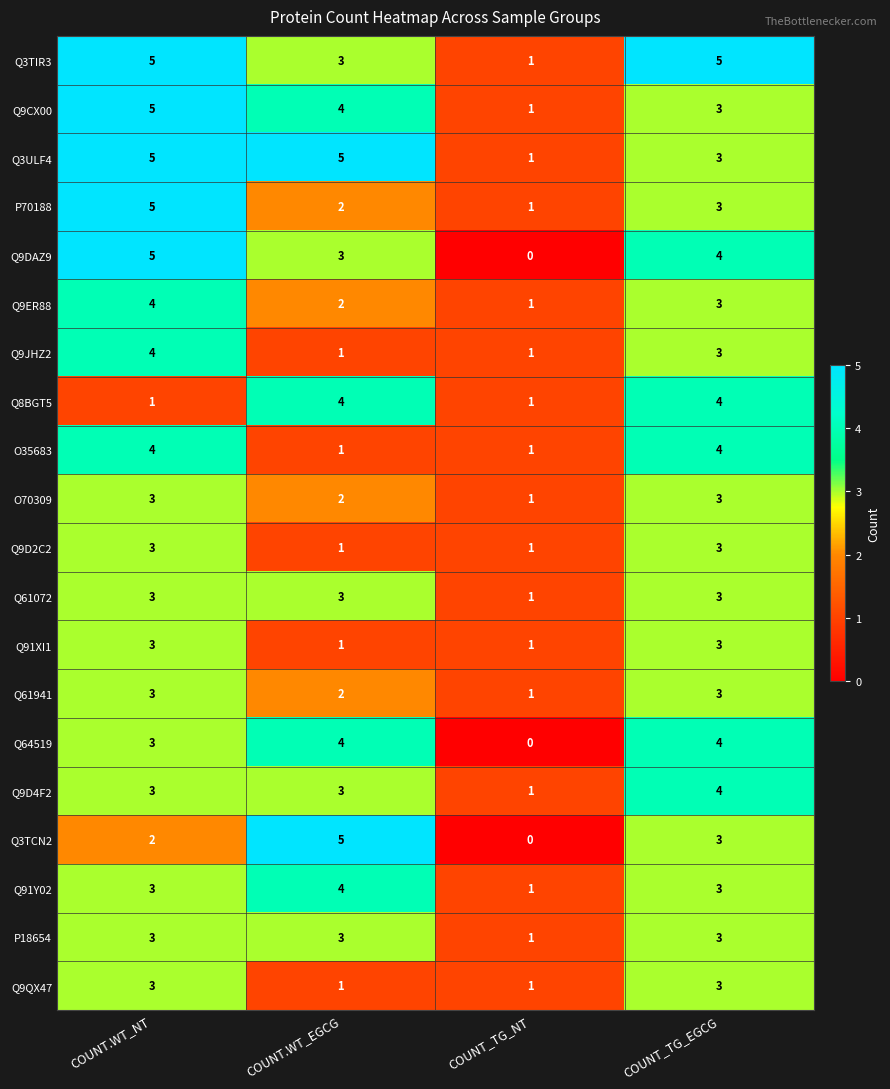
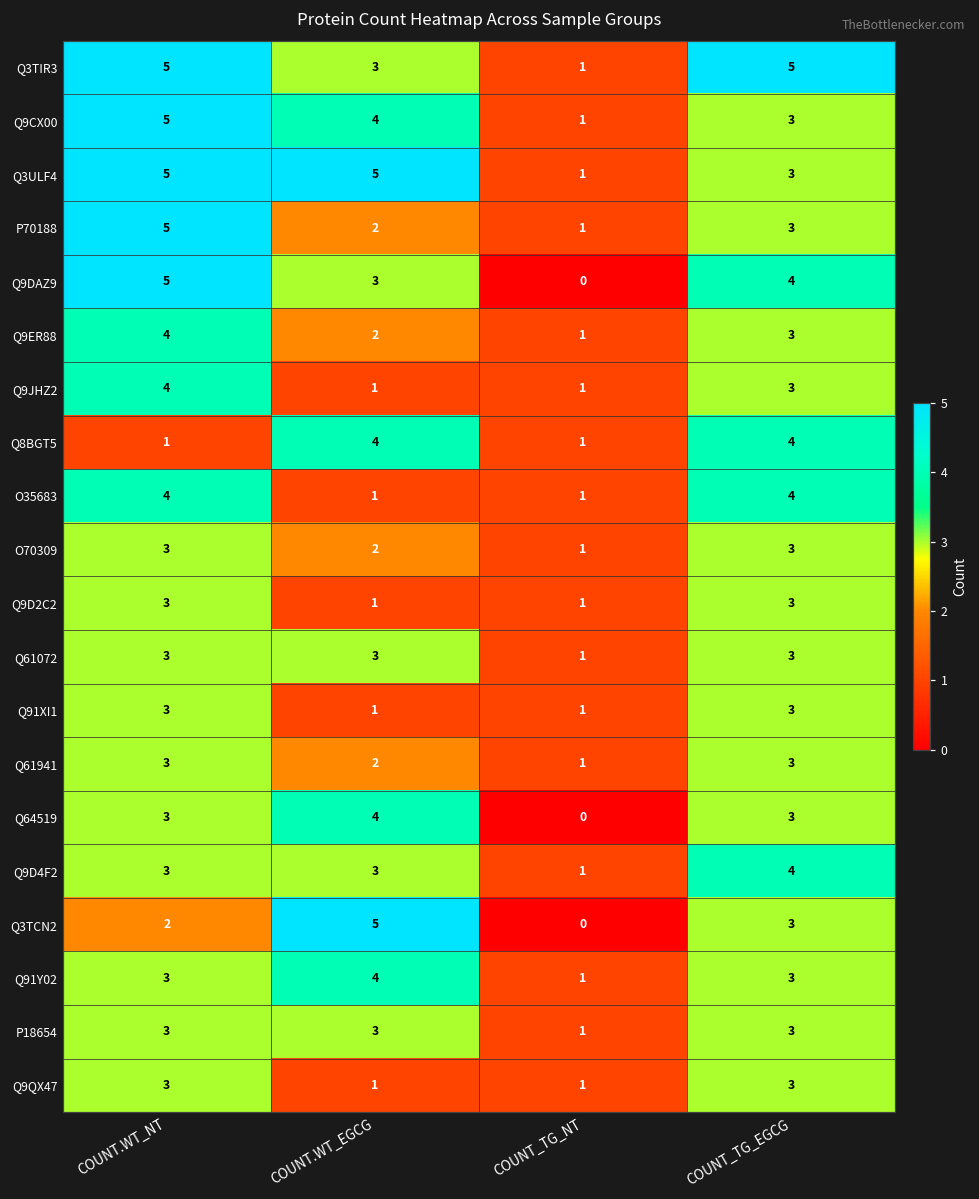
Q64519, COUNT_TG_EGCG: 4 -> 3
